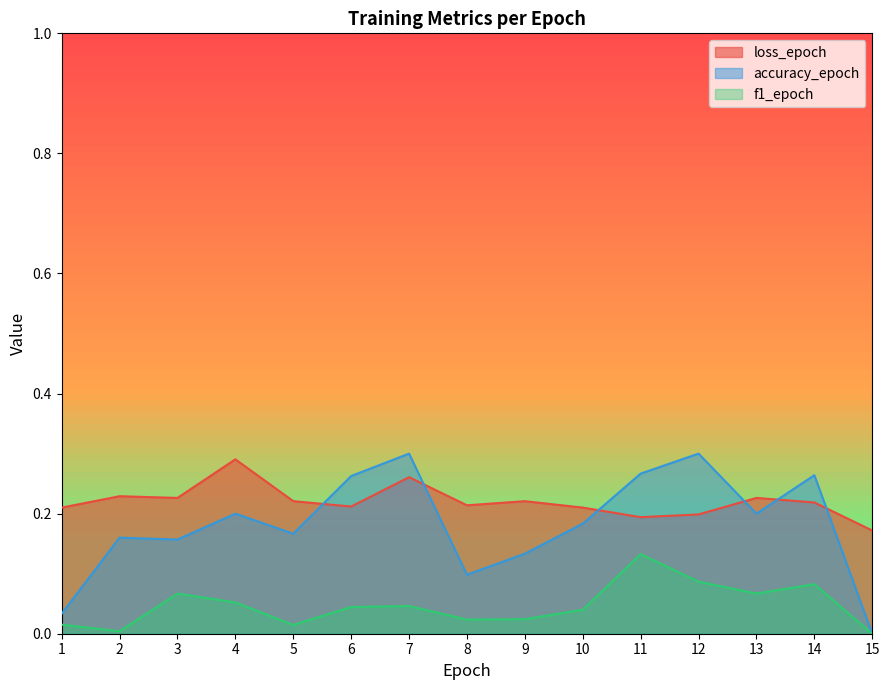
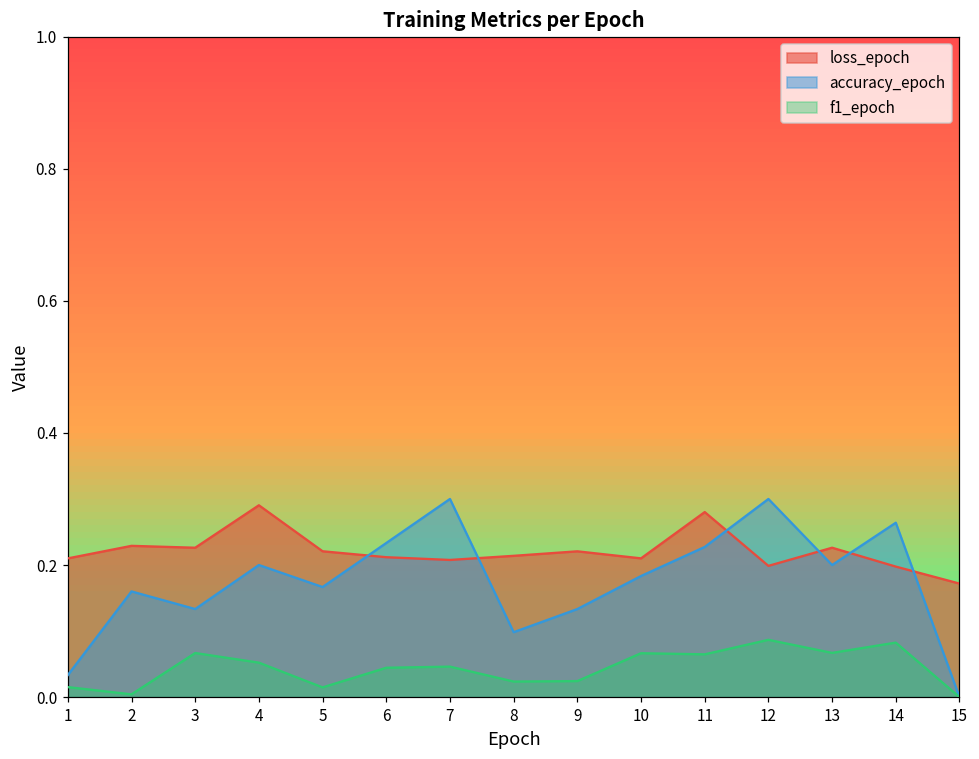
accuracy_epoch, 3: 0.16 -> 0.13
accuracy_epoch, 6: 0.26 -> 0.23
loss_epoch, 7: 0.26 -> 0.21
f1_epoch, 10: 0.04 -> 0.07
loss_epoch, 11: 0.19 -> 0.28
accuracy_epoch, 11: 0.27 -> 0.23
f1_epoch, 11: 0.13 -> 0.06
loss_epoch, 14: 0.22 -> 0.20
